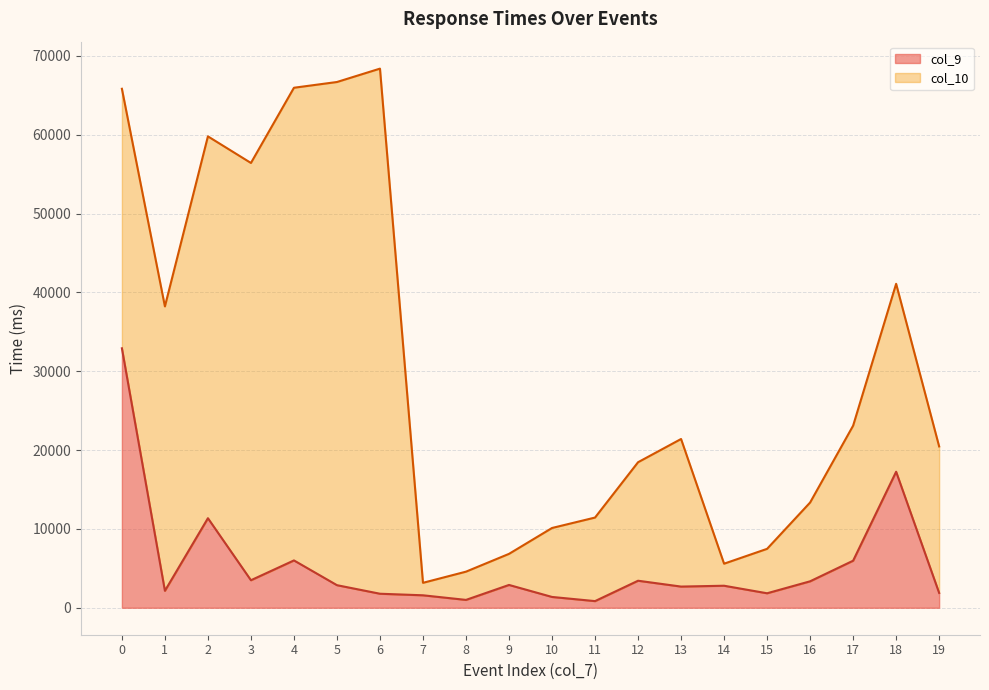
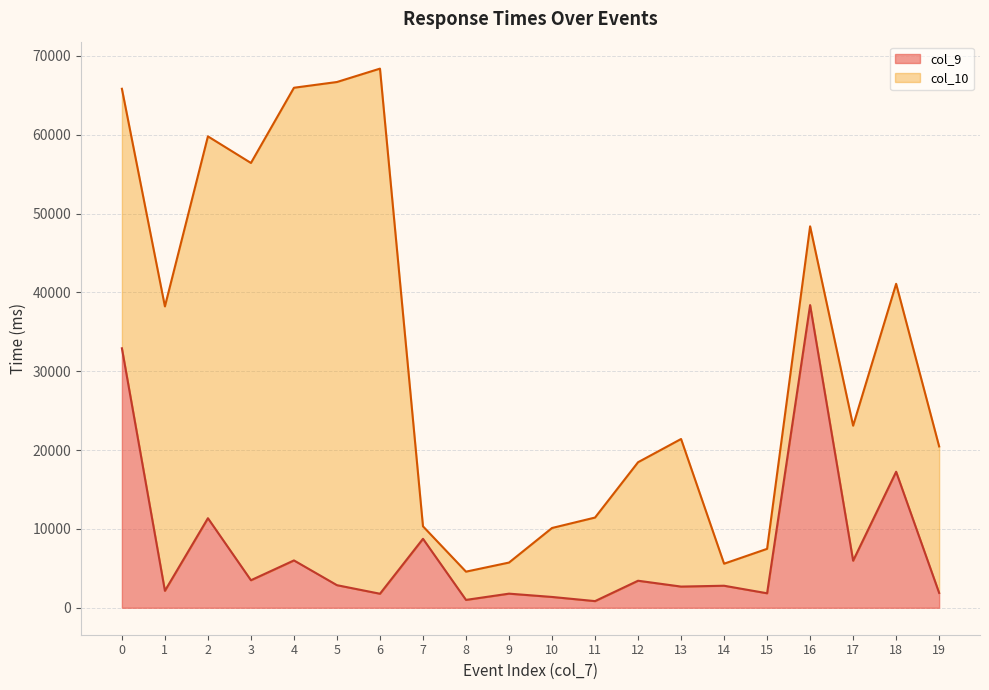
col_9, 7: 2000 -> 9000
col_9, 9: 3000 -> 2000
col_9, 16: 3000 -> 38000
